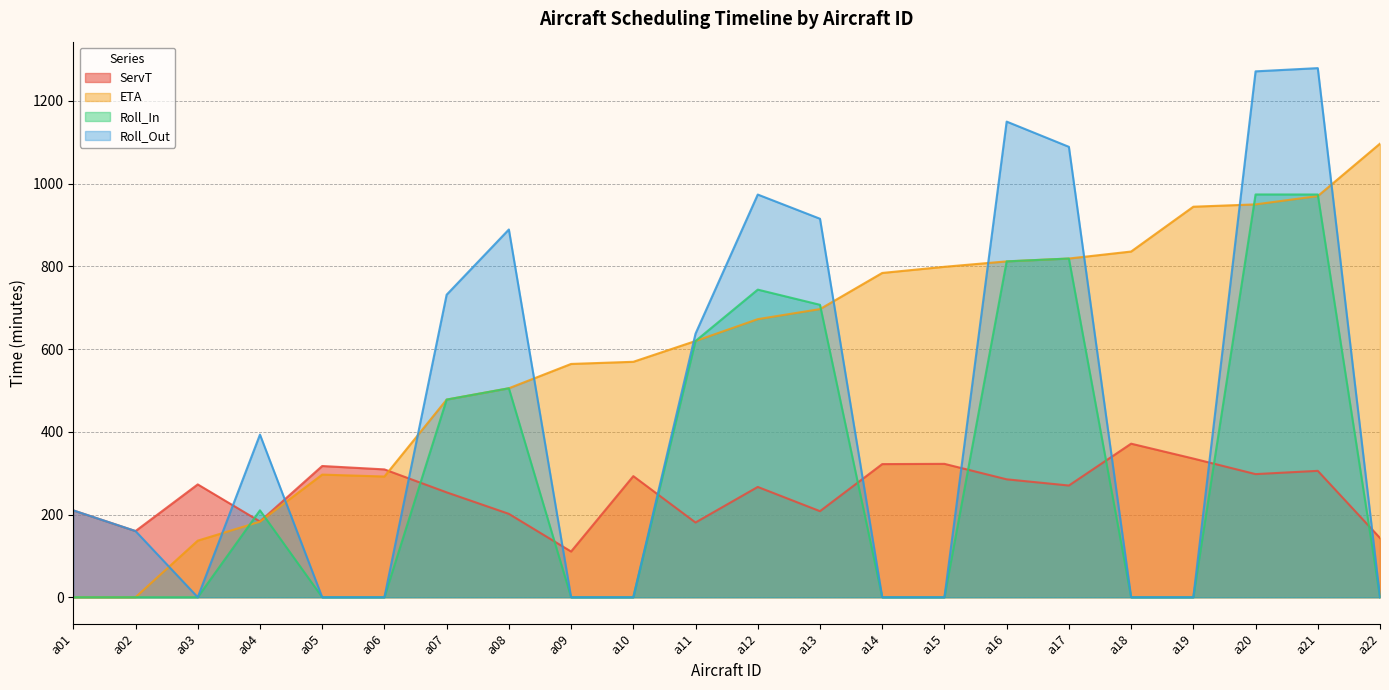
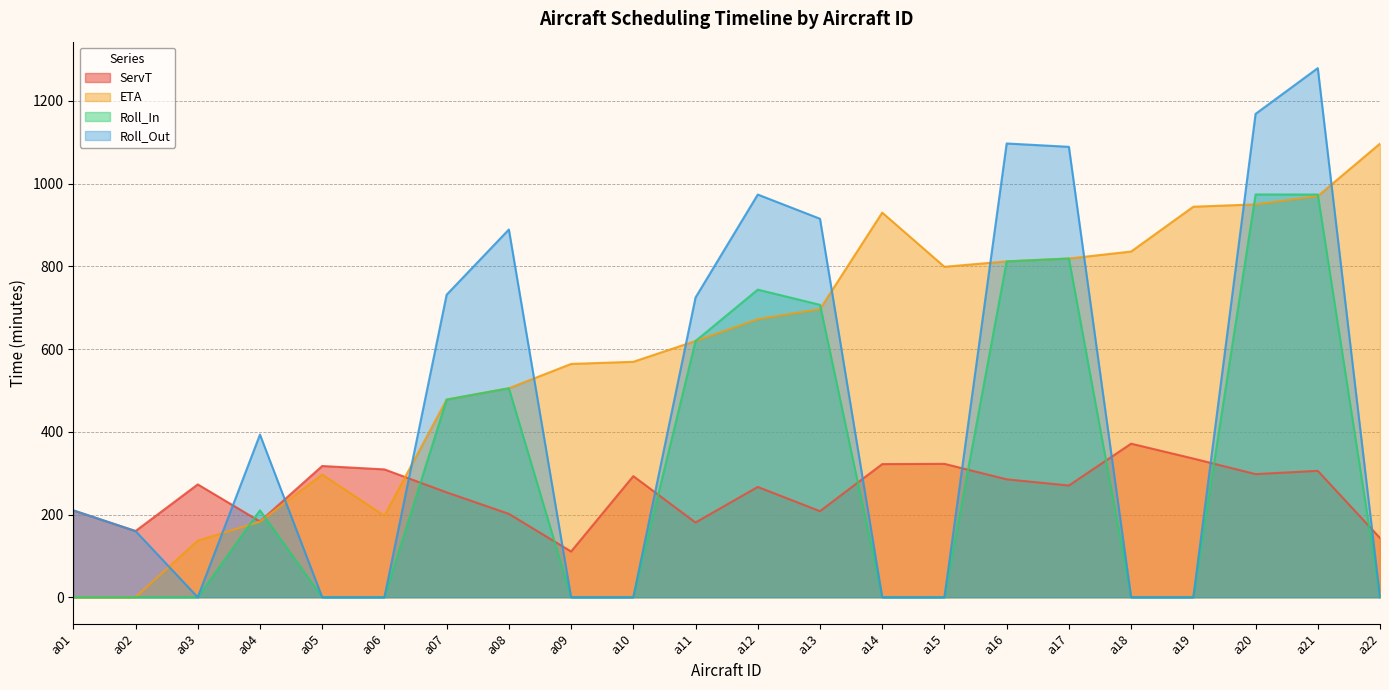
ETA, a06: 290 -> 200
Roll_Out, a11: 640 -> 720
ETA, a14: 780 -> 930
Roll_Out, a16: 1150 -> 1100
Roll_Out, a20: 1270 -> 1170
